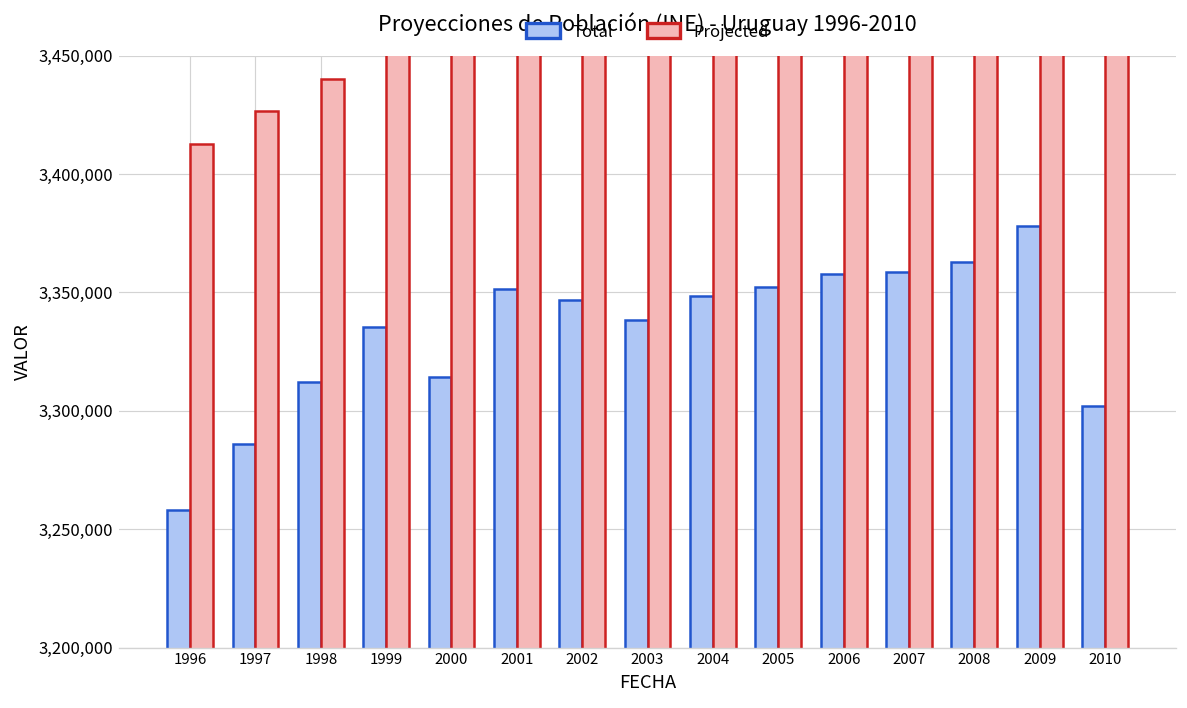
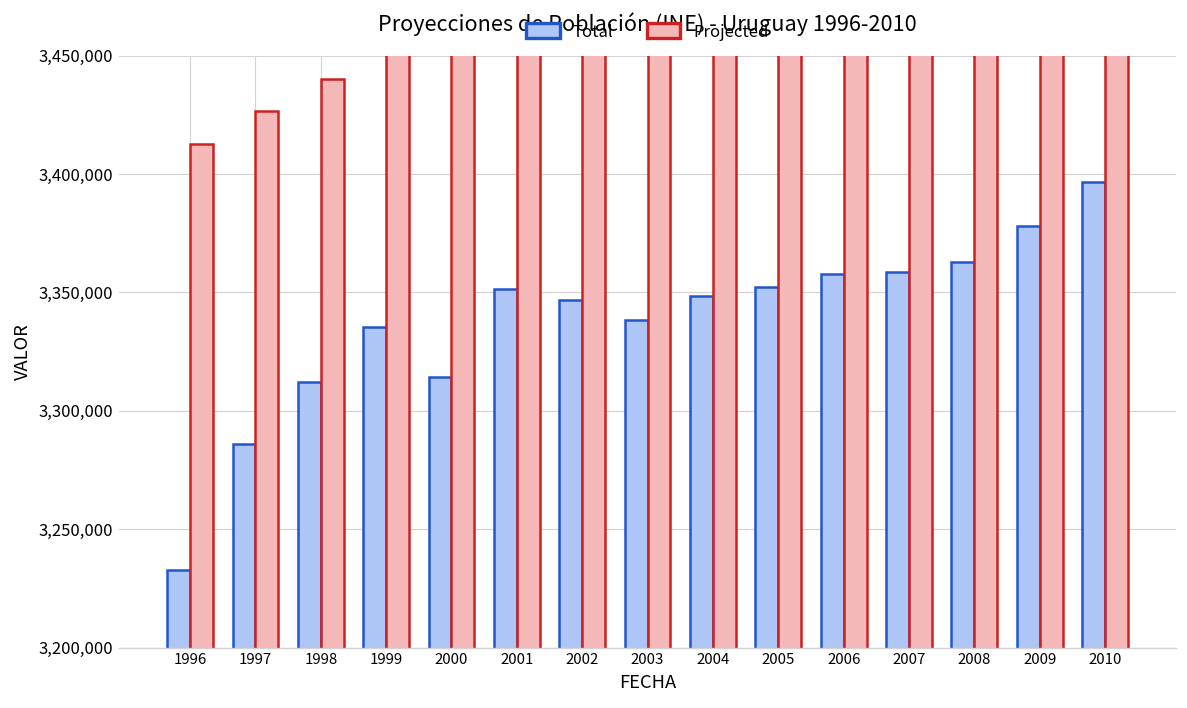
Total, 1996: 3,258,000 -> 3,233,000
Total, 2010: 3,302,000 -> 3,397,000
